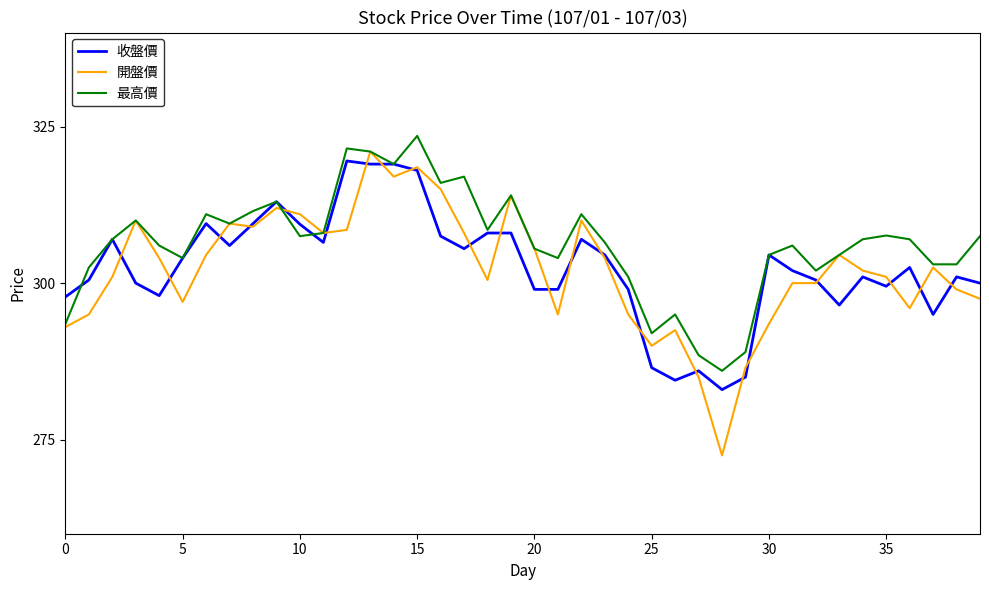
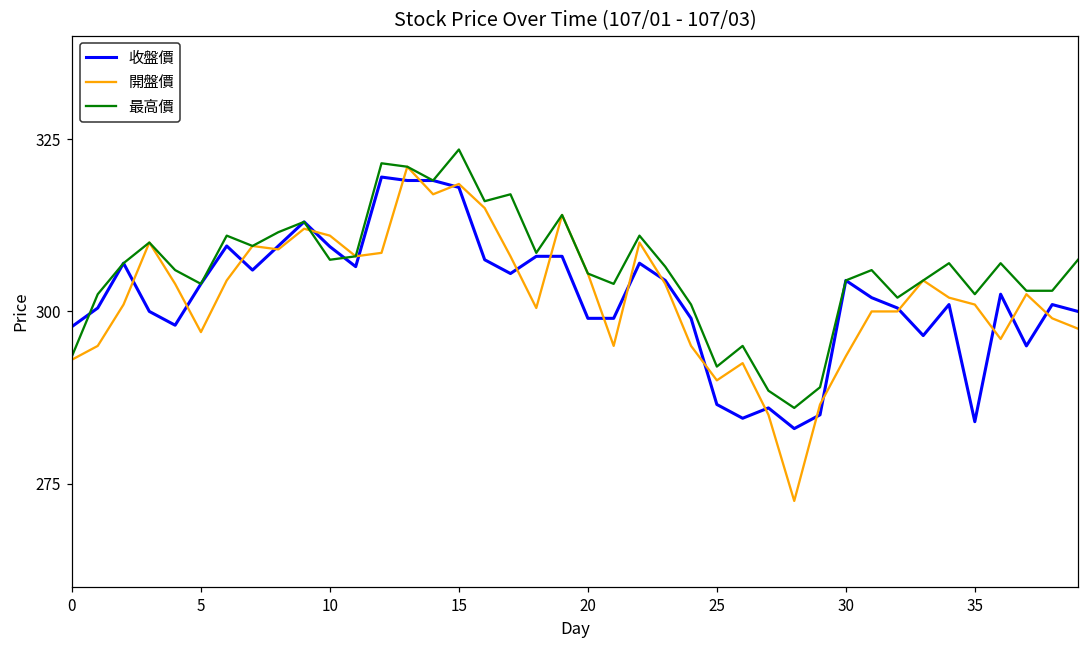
收盤價, 35: 300 -> 284
最高價, 35: 308 -> 303
